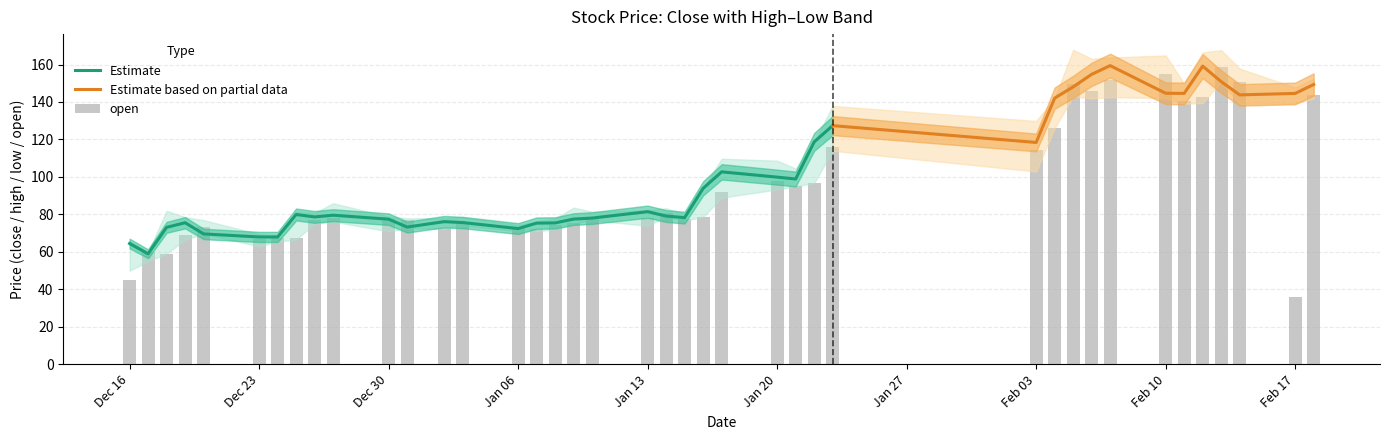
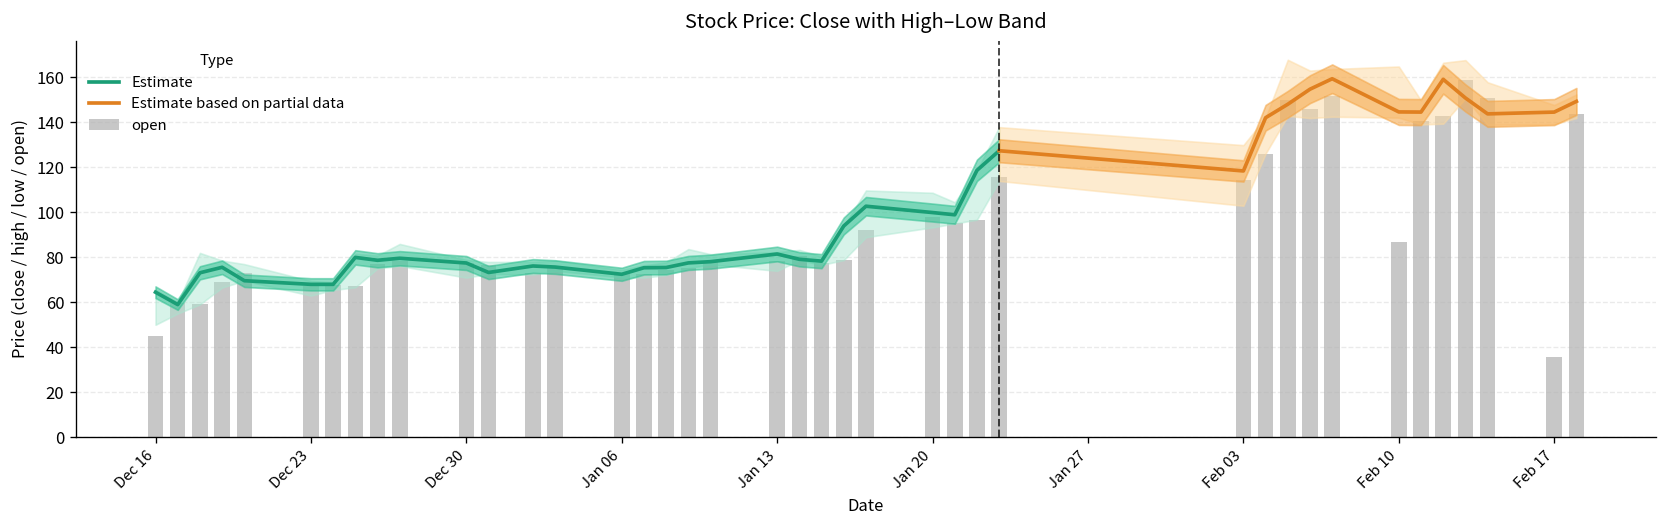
open, Feb 10: 155 -> 87
